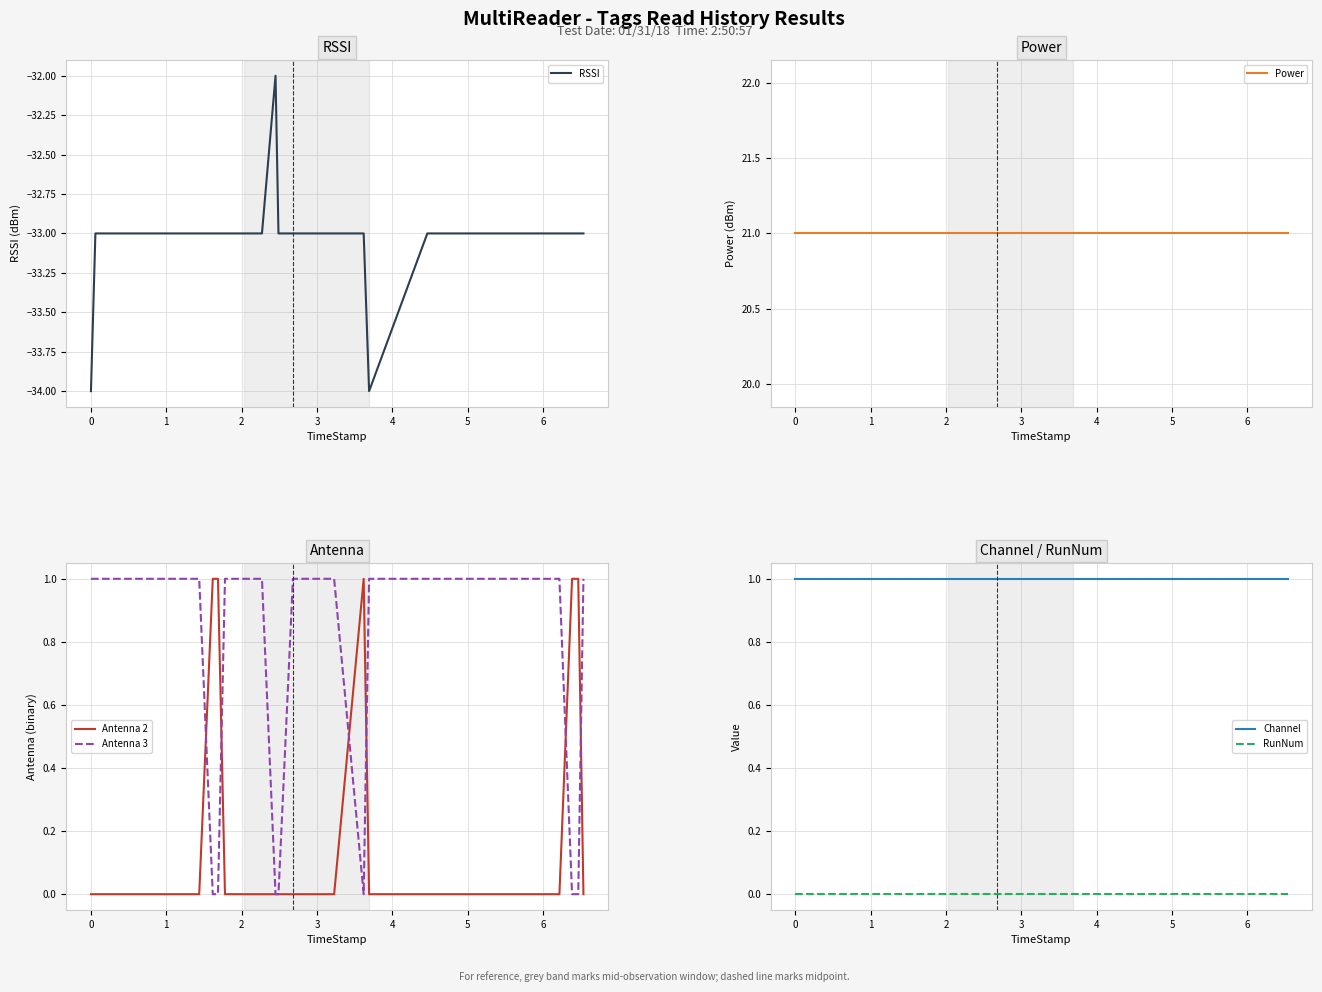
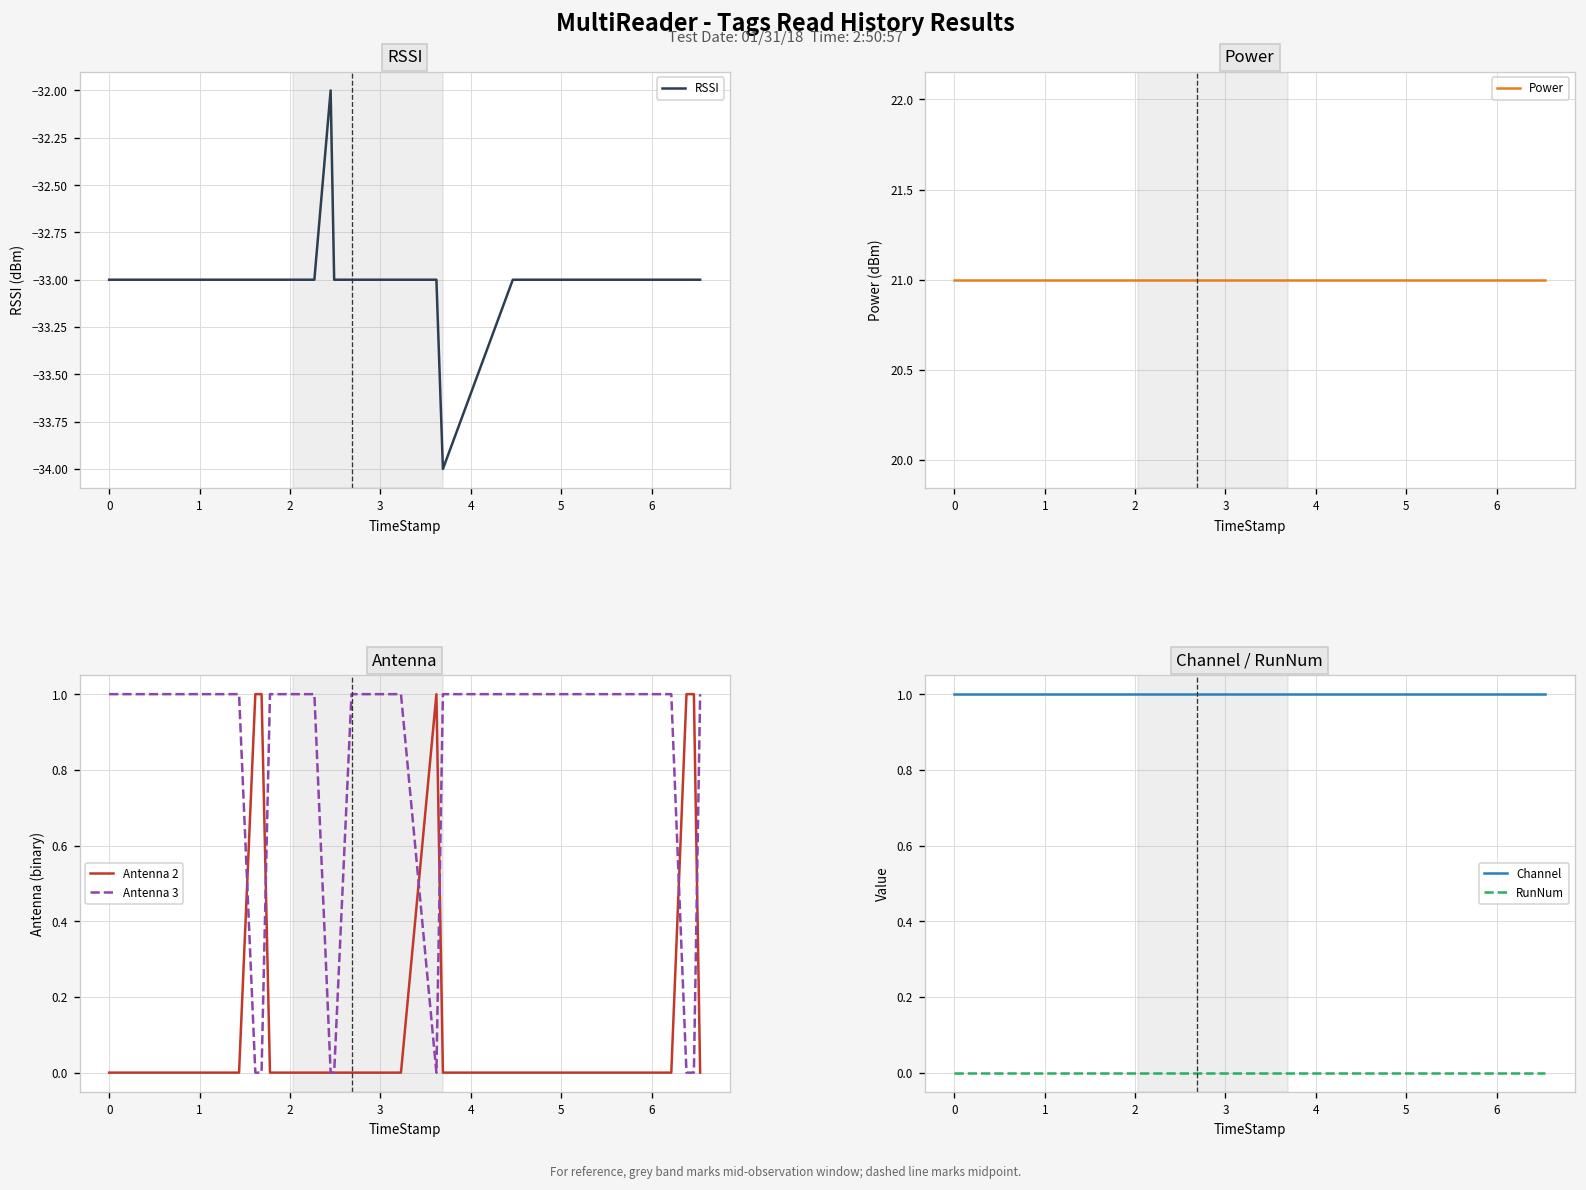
RSSI, 0: -34 -> -33
